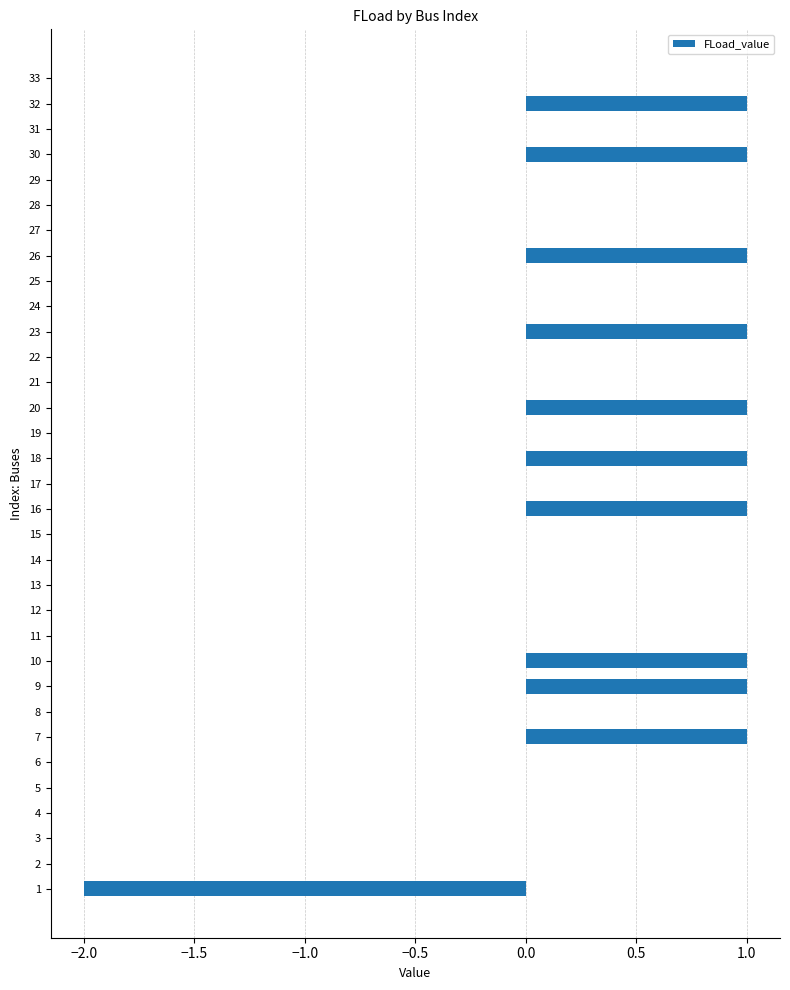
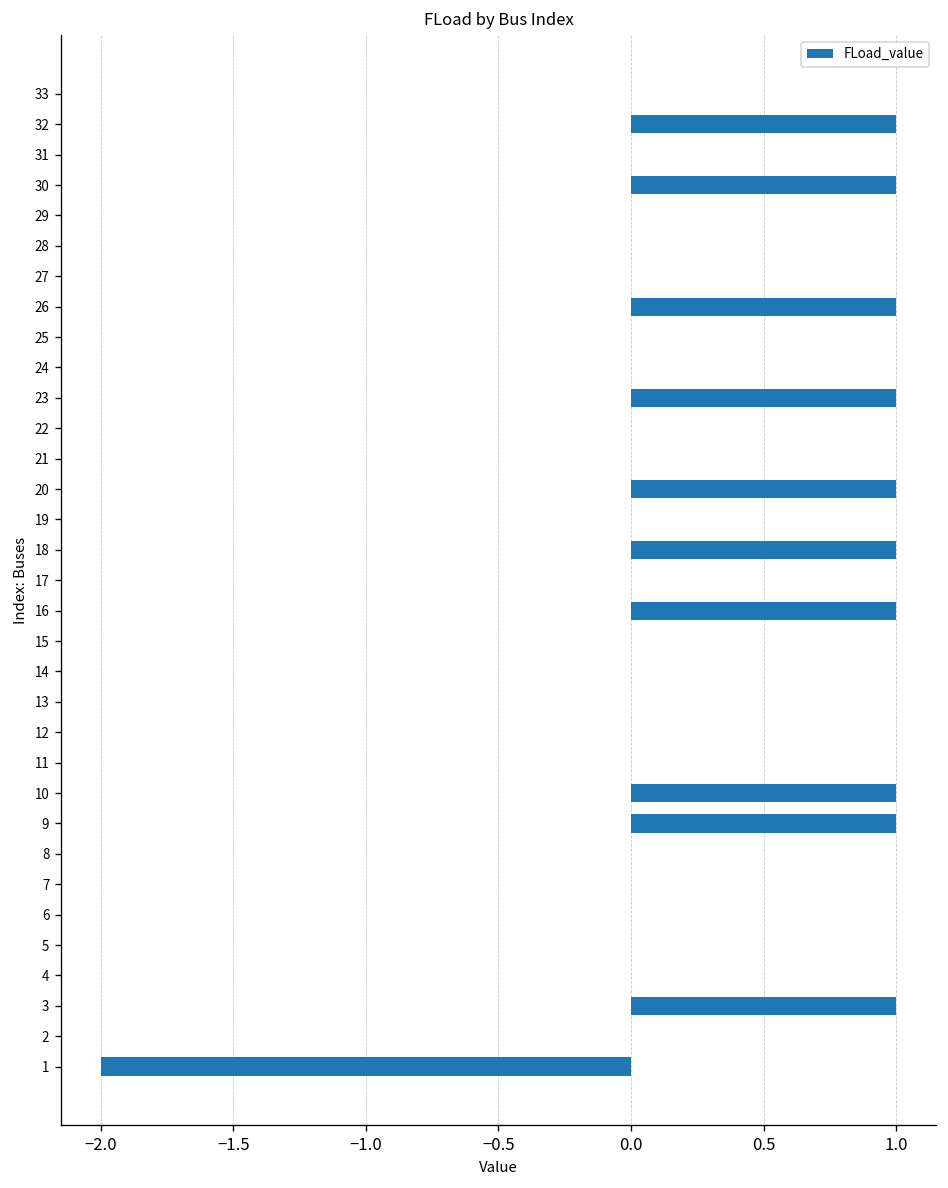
7: 1 -> 0
3: 0 -> 1
